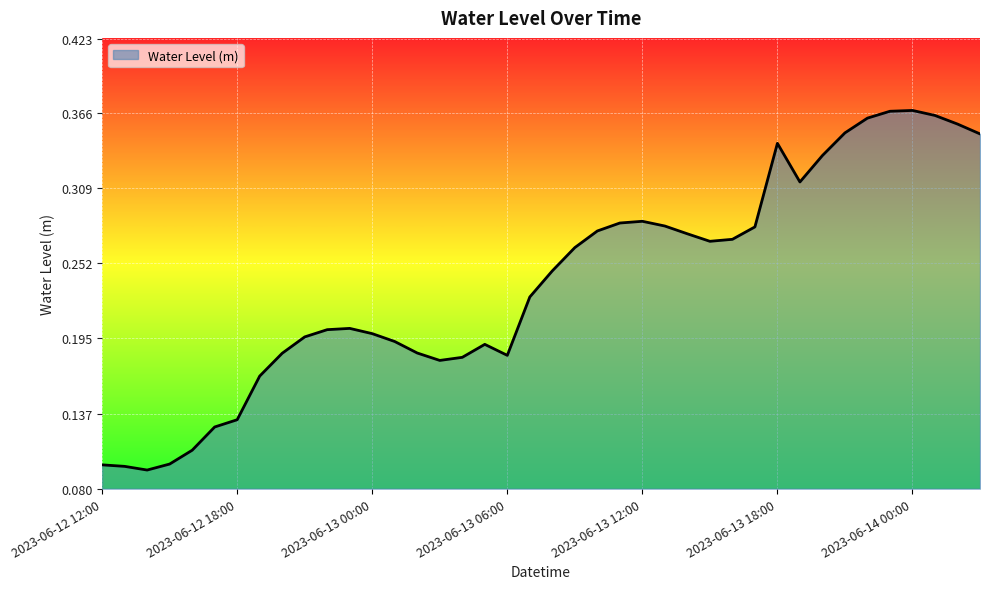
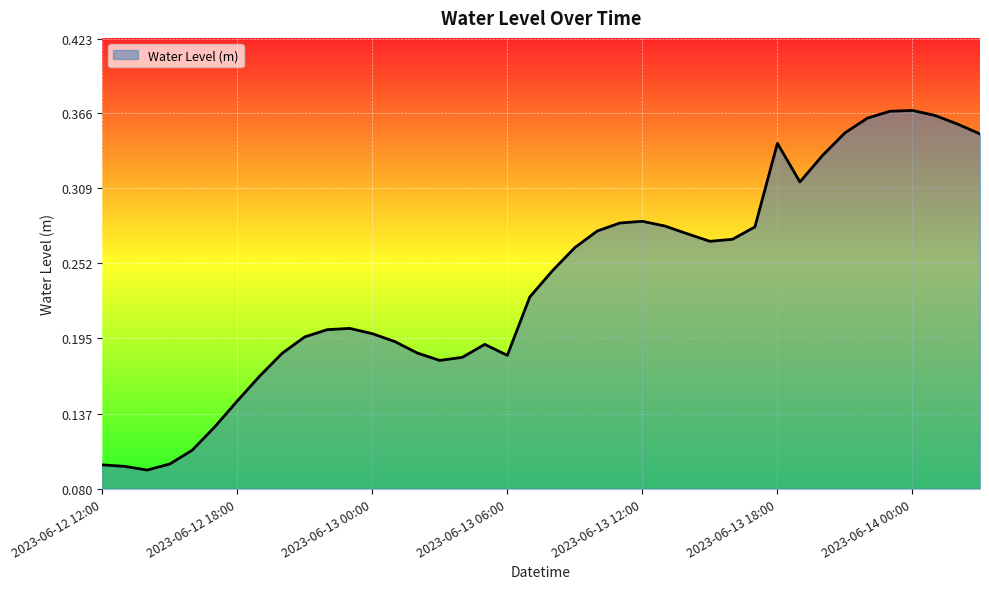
2023-06-12 18:00: 0.133 -> 0.147
